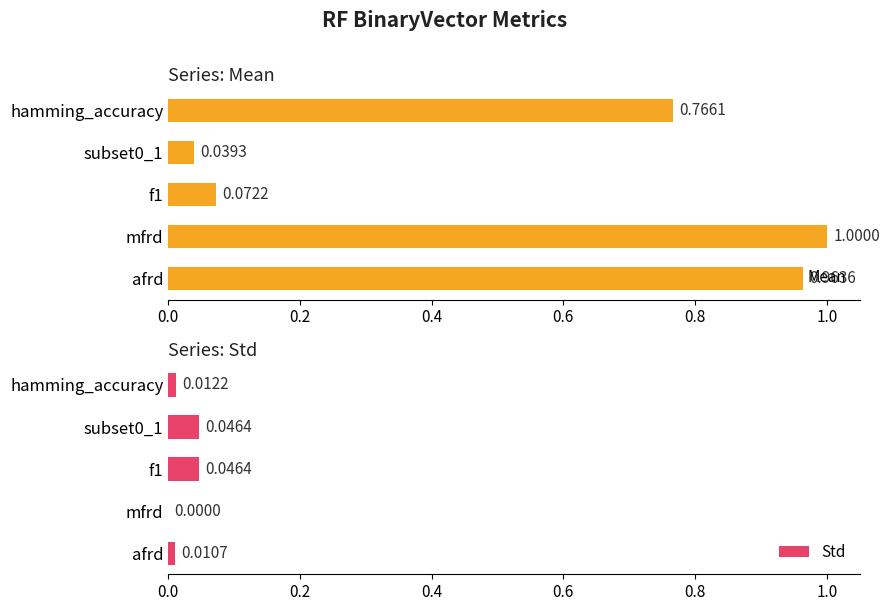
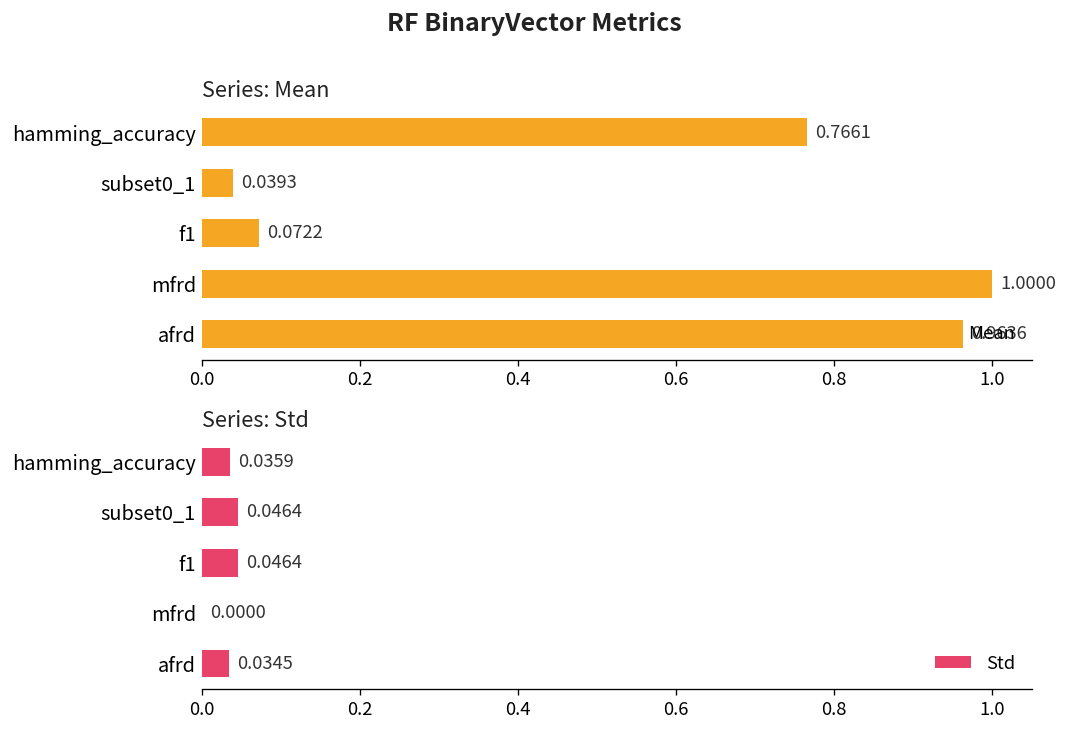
Series: Std, hamming_accuracy: 0.0122 -> 0.0359
Series: Std, afrd: 0.0107 -> 0.0345
